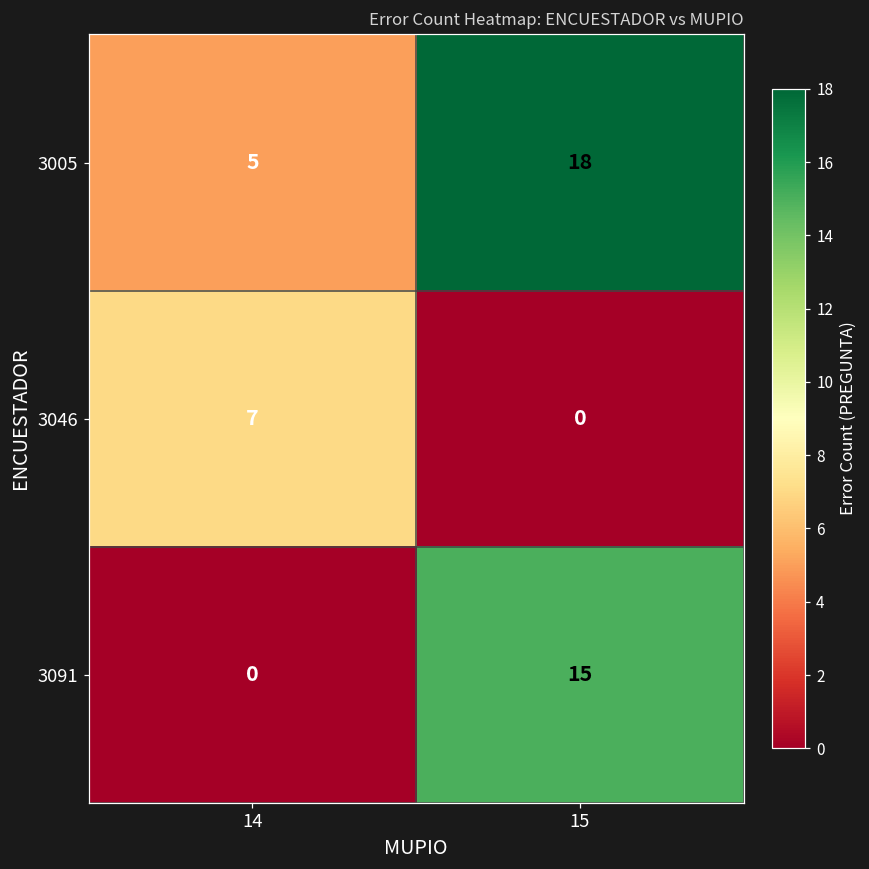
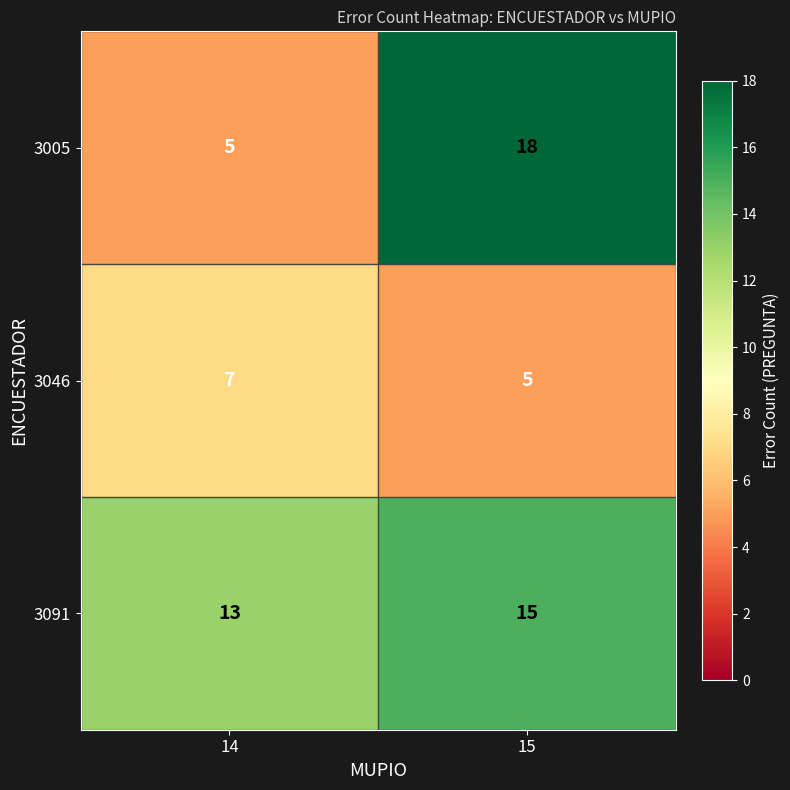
3046, 15: 0 -> 5
3091, 14: 0 -> 13
